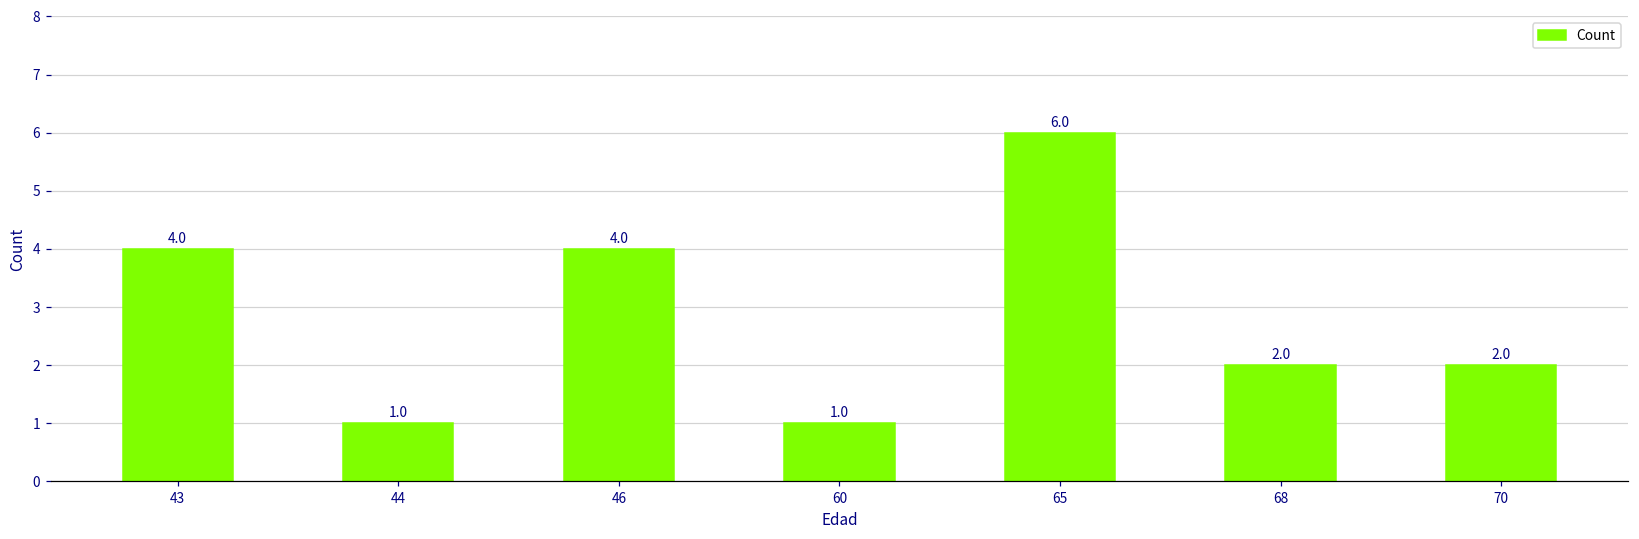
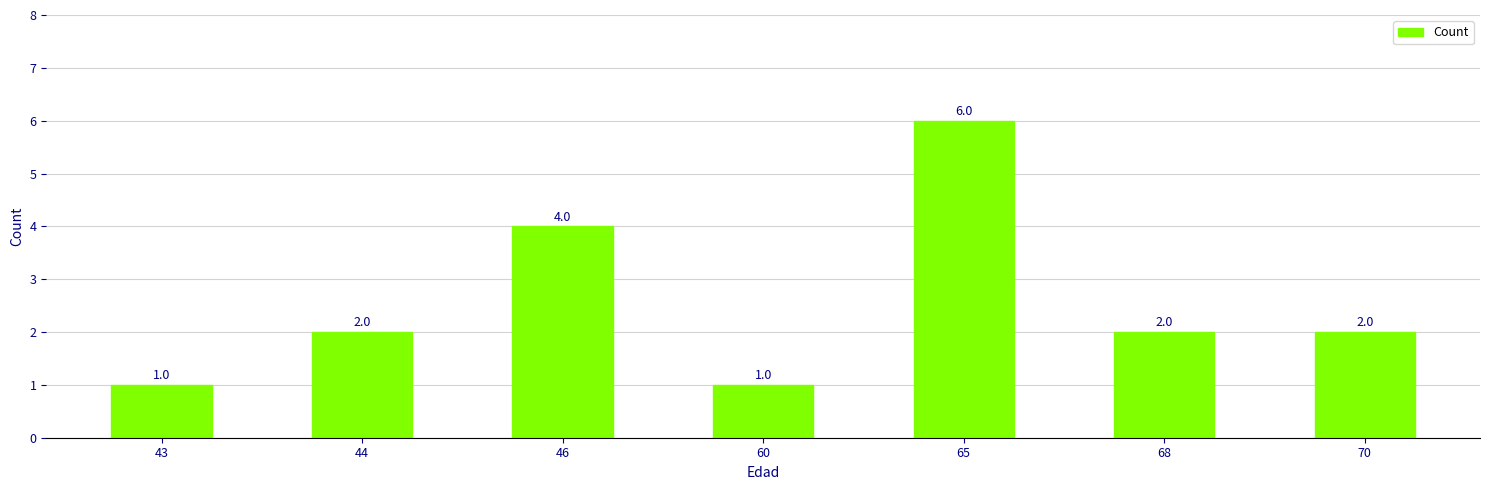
43: 4.0 -> 1.0
44: 1.0 -> 2.0
